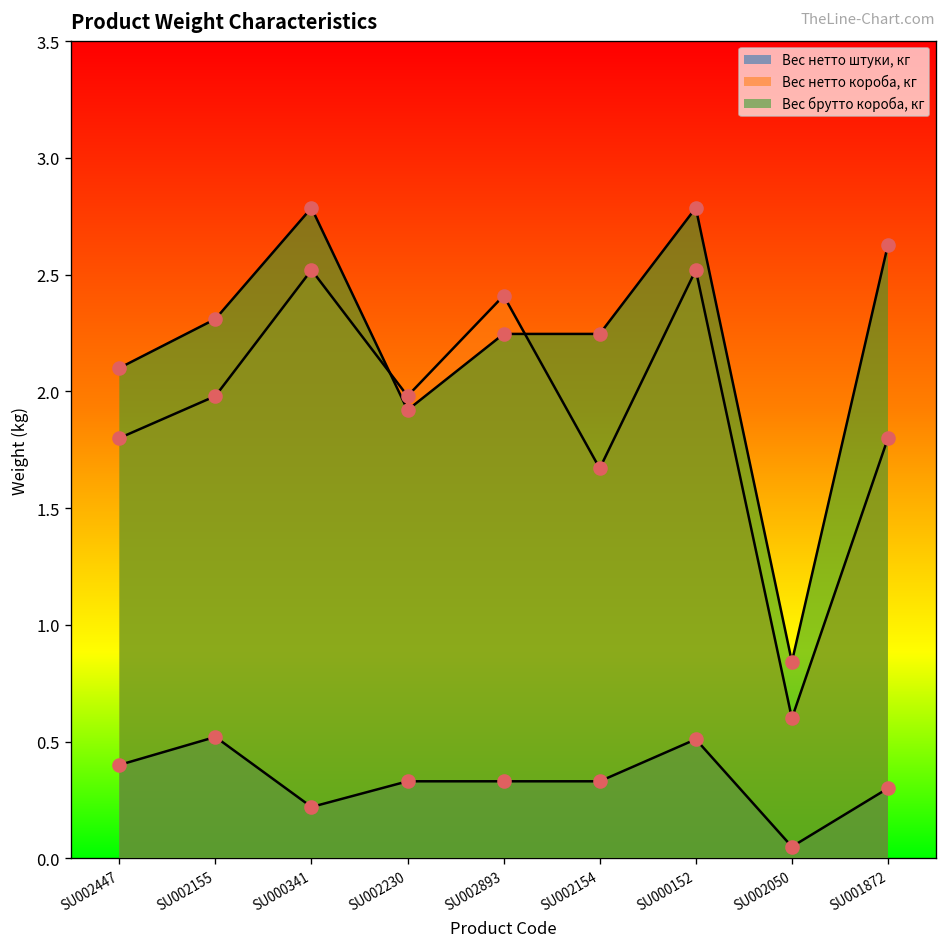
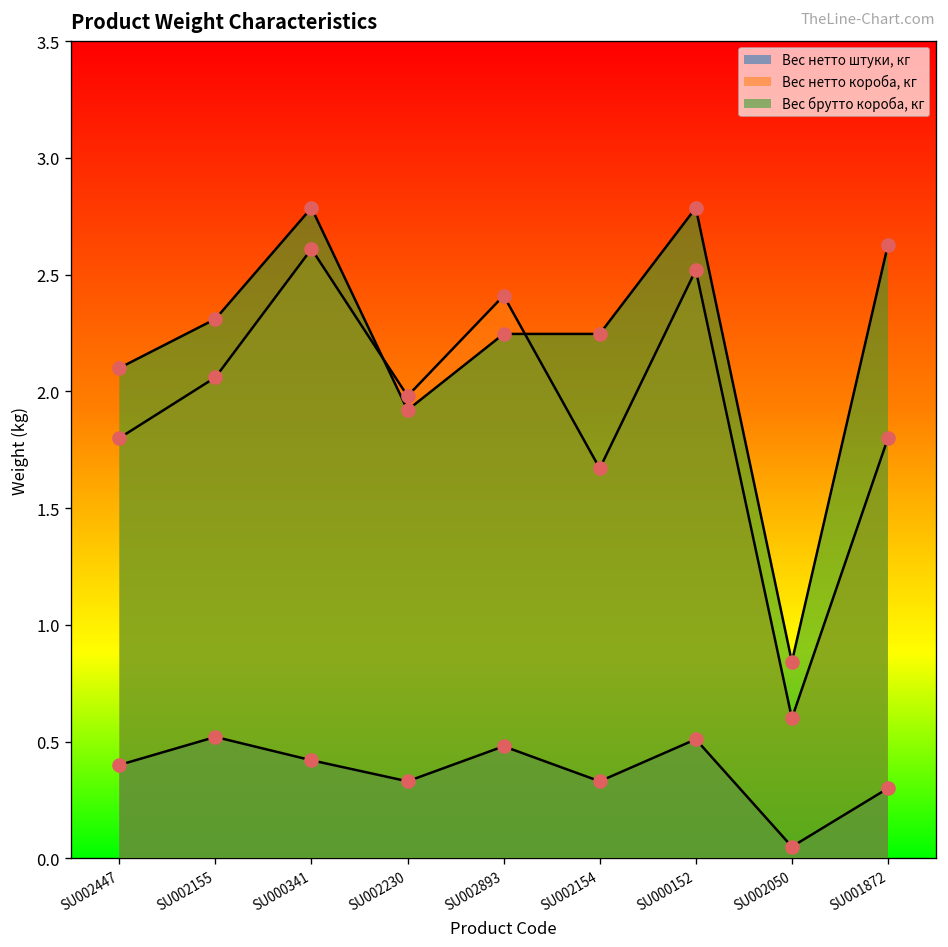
Вес нетто короба, кг, SU002155: 1.98 -> 2.06
Вес нетто штуки, кг, SU000341: 0.22 -> 0.42
Вес нетто короба, кг, SU000341: 2.52 -> 2.61
Вес нетто штуки, кг, SU002893: 0.33 -> 0.48
